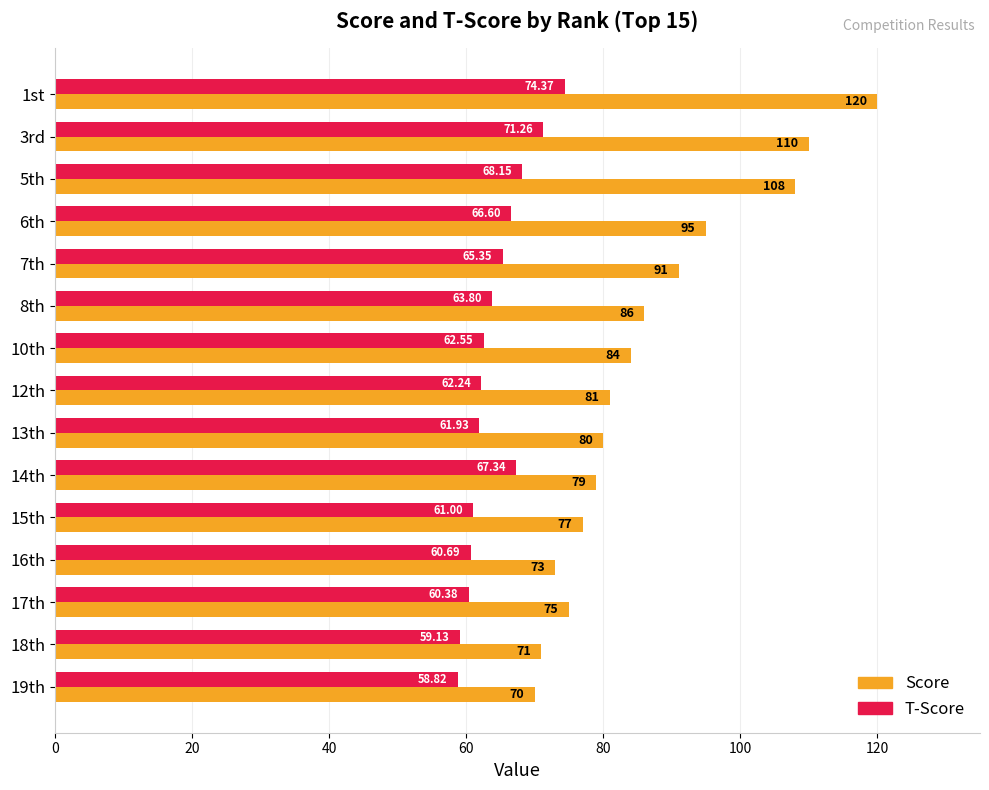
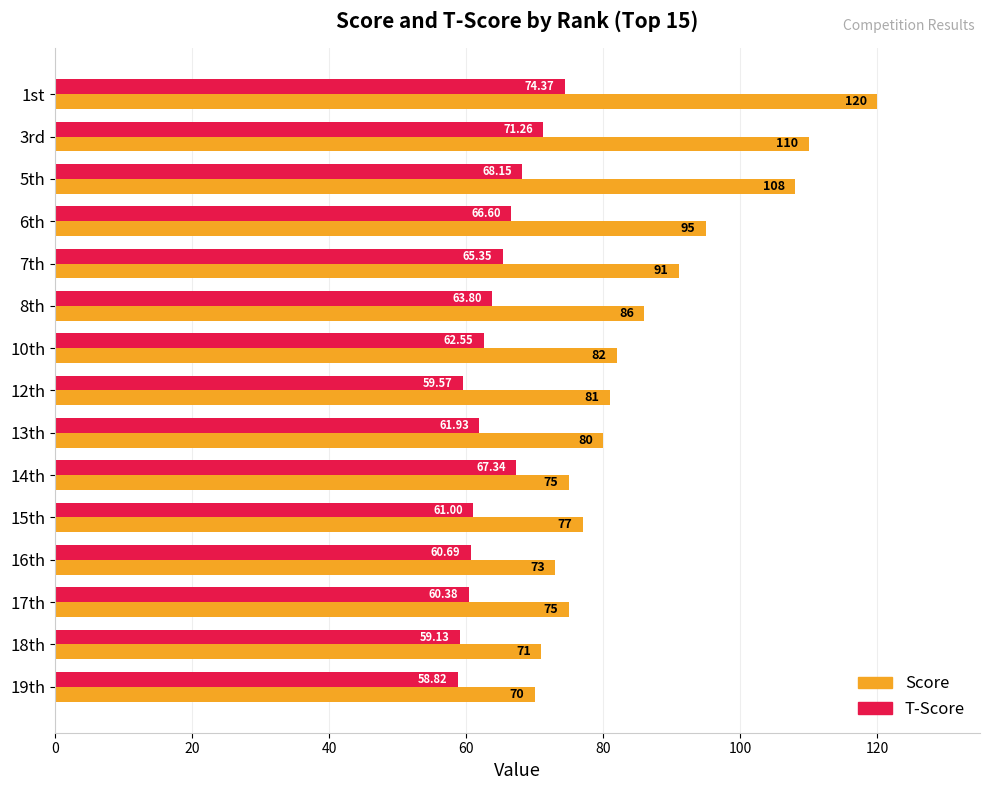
Score, 10th: 84 -> 82
T-Score, 12th: 62.24 -> 59.57
Score, 14th: 79 -> 75
